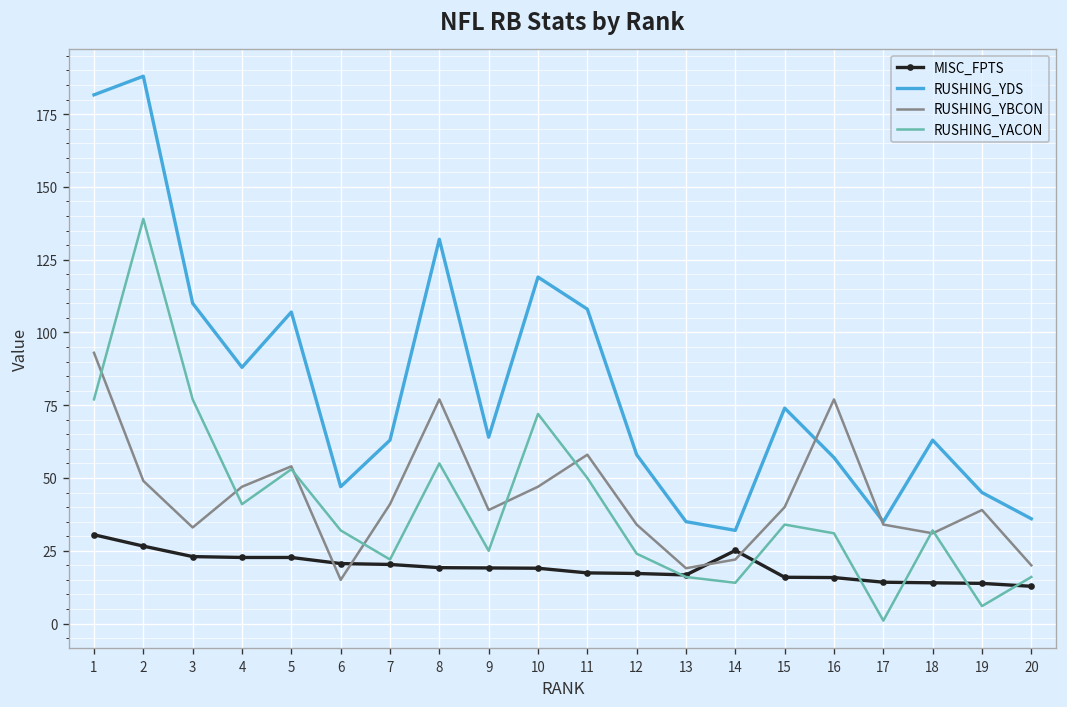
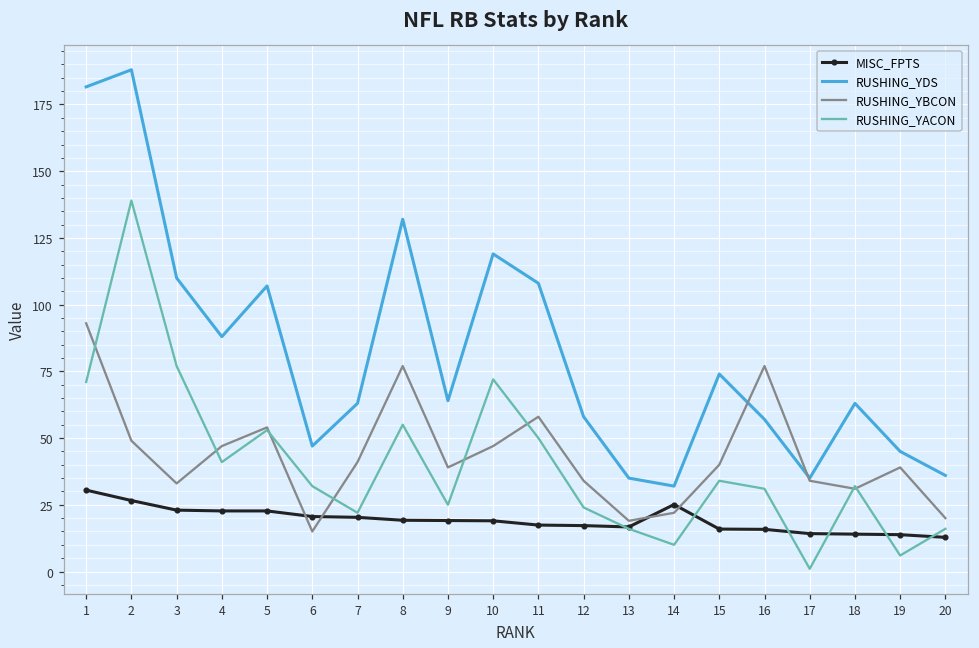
RUSHING_YACON, 1: 77 -> 71
RUSHING_YACON, 14: 14 -> 10
